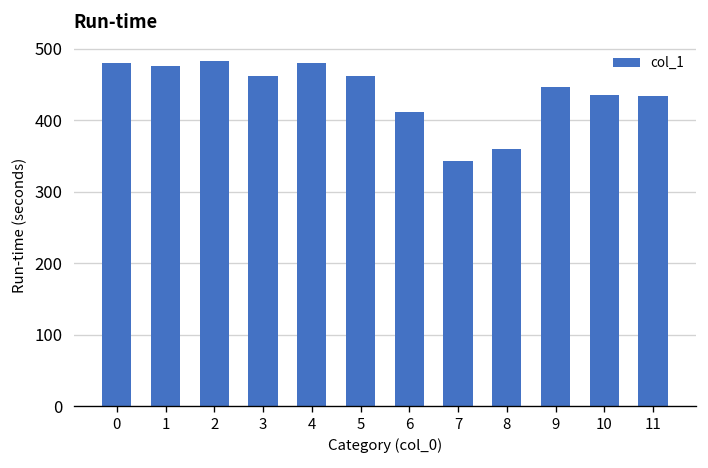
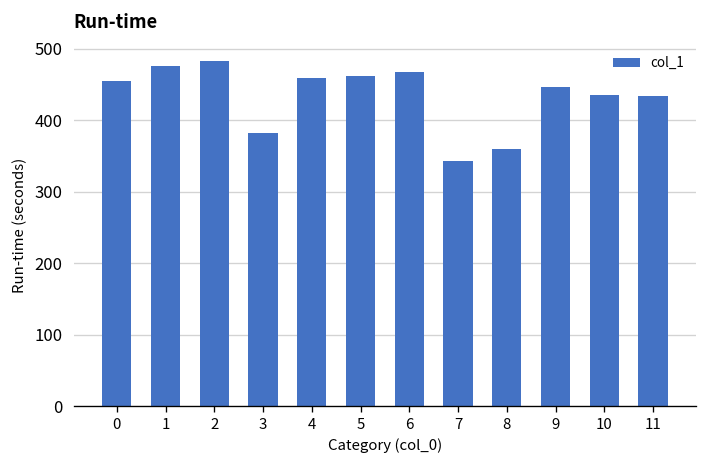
0: 480 -> 460
3: 460 -> 380
4: 480 -> 460
6: 410 -> 470
